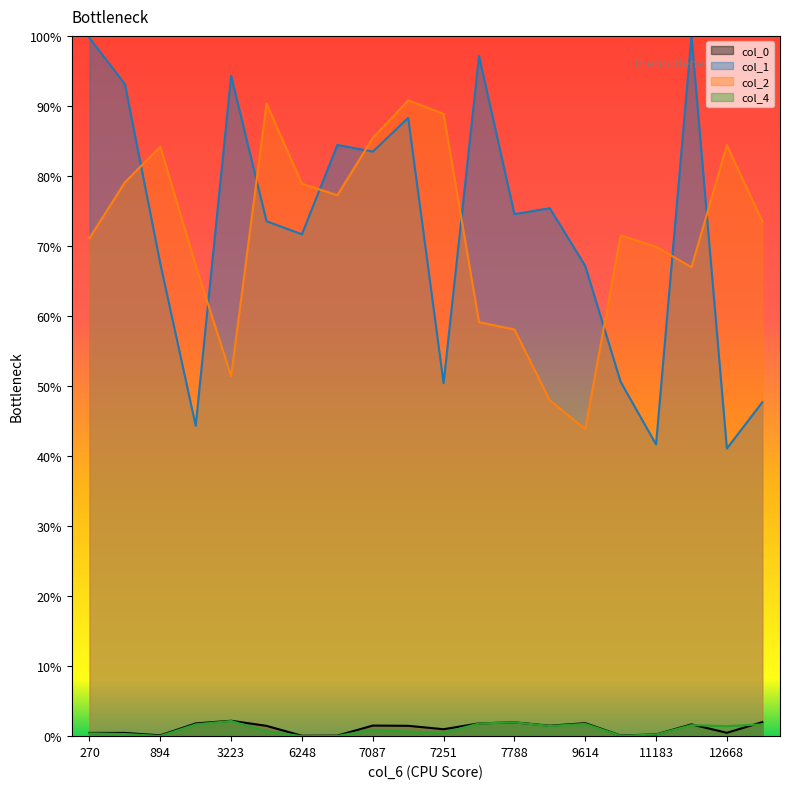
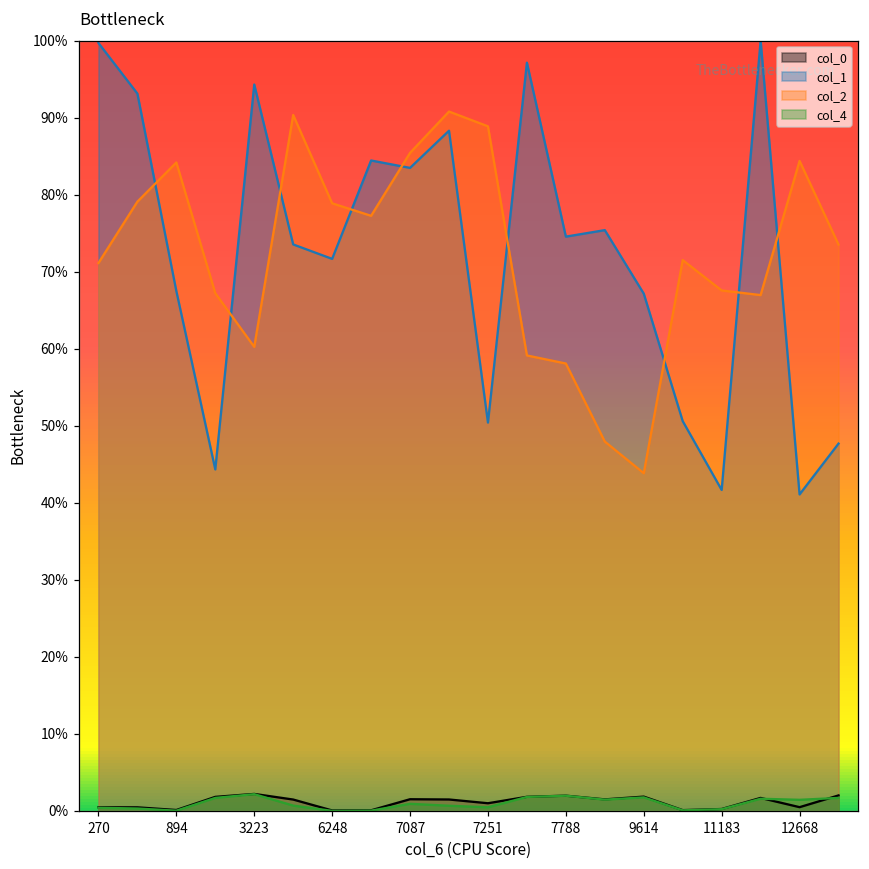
col_2, 3223: 51% -> 60%
col_2, 11183: 70% -> 68%
